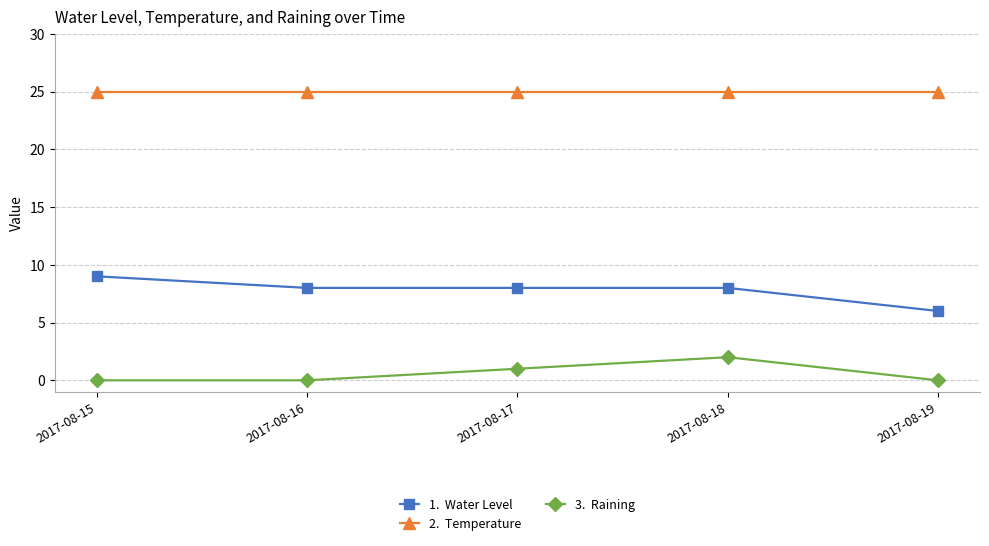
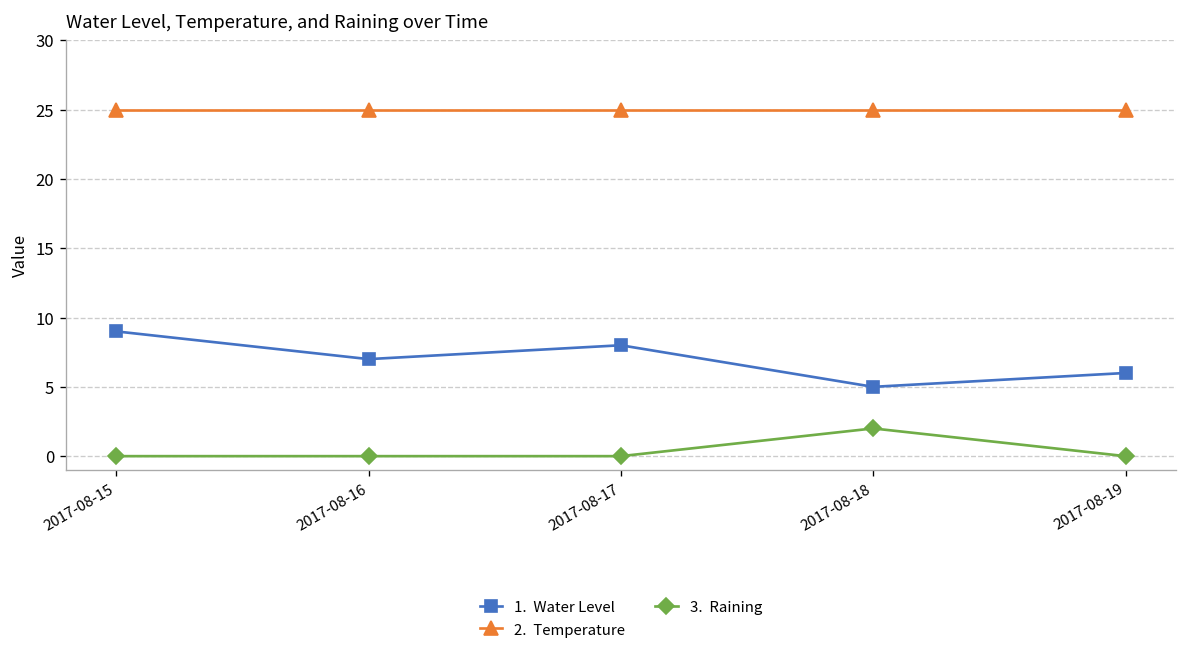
1. Water Level, 2017-08-16: 8 -> 7
3. Raining, 2017-08-17: 1 -> 0
1. Water Level, 2017-08-18: 8 -> 5
